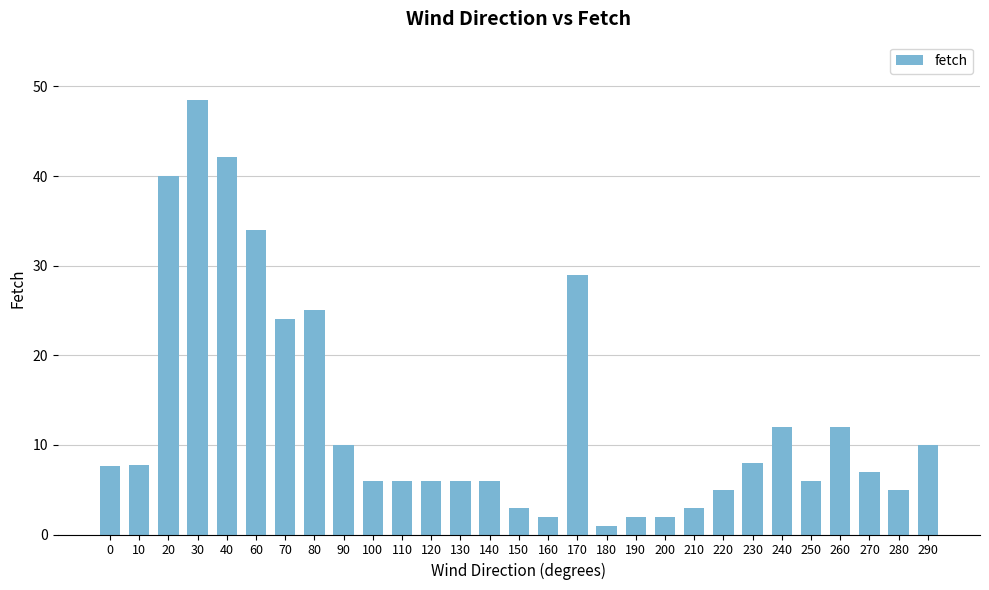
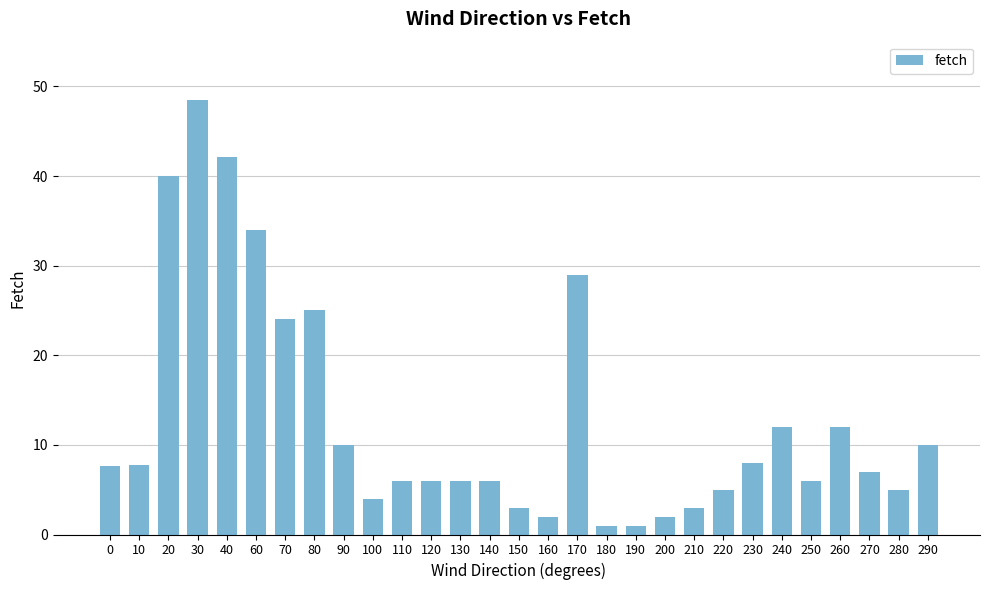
100: 6 -> 4
190: 2 -> 1
